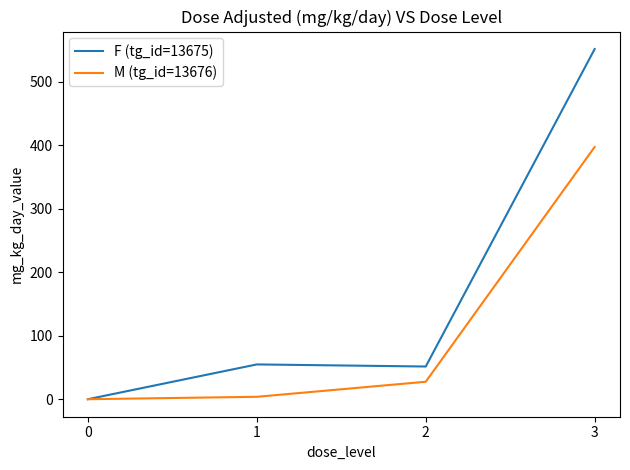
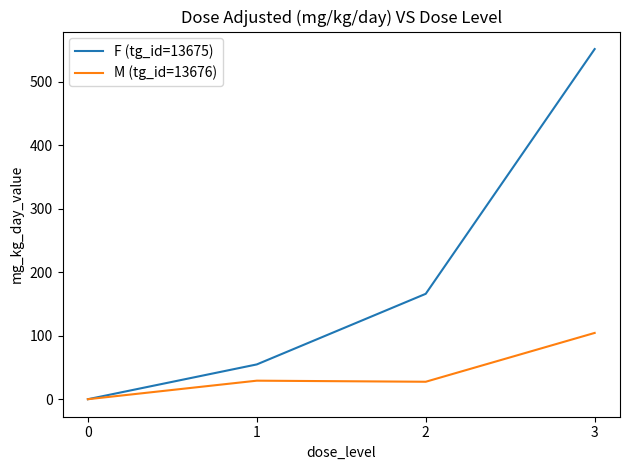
M (tg_id=13676), 1: 0 -> 30
F (tg_id=13675), 2: 50 -> 170
M (tg_id=13676), 3: 400 -> 100
